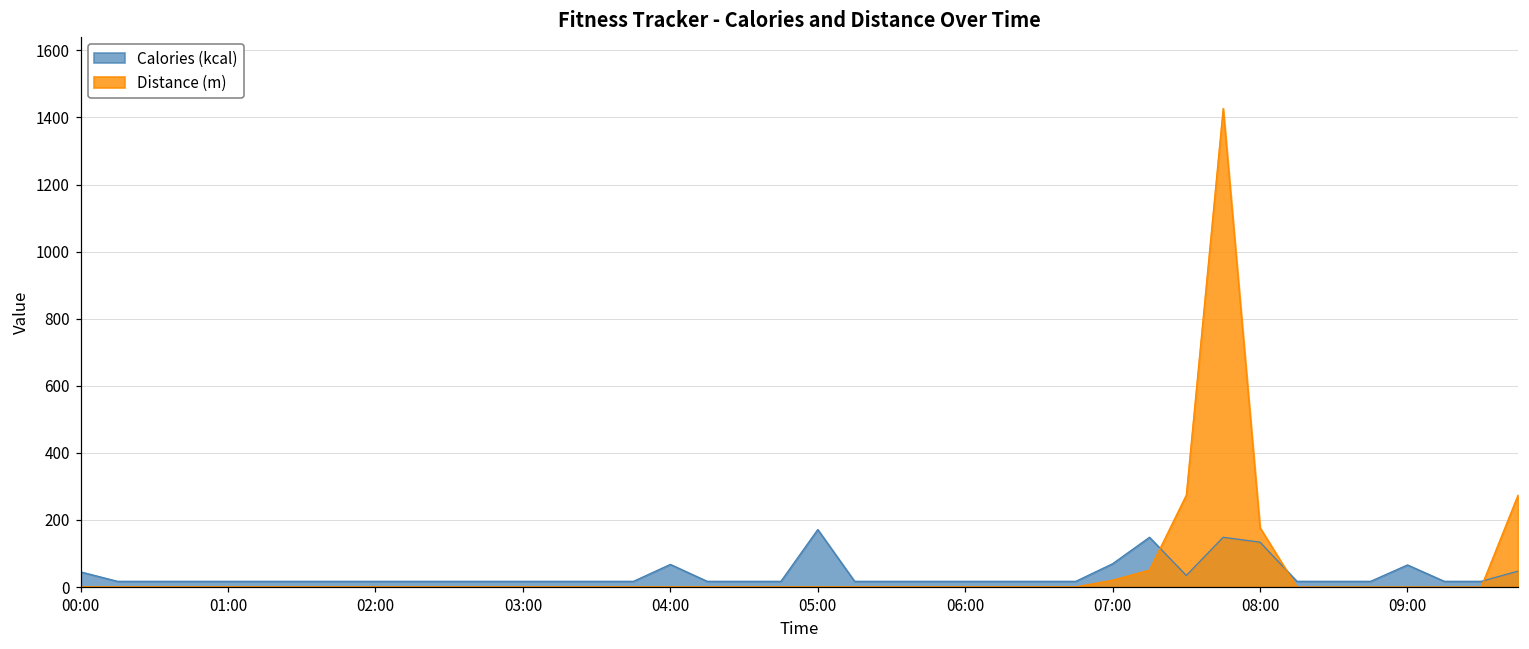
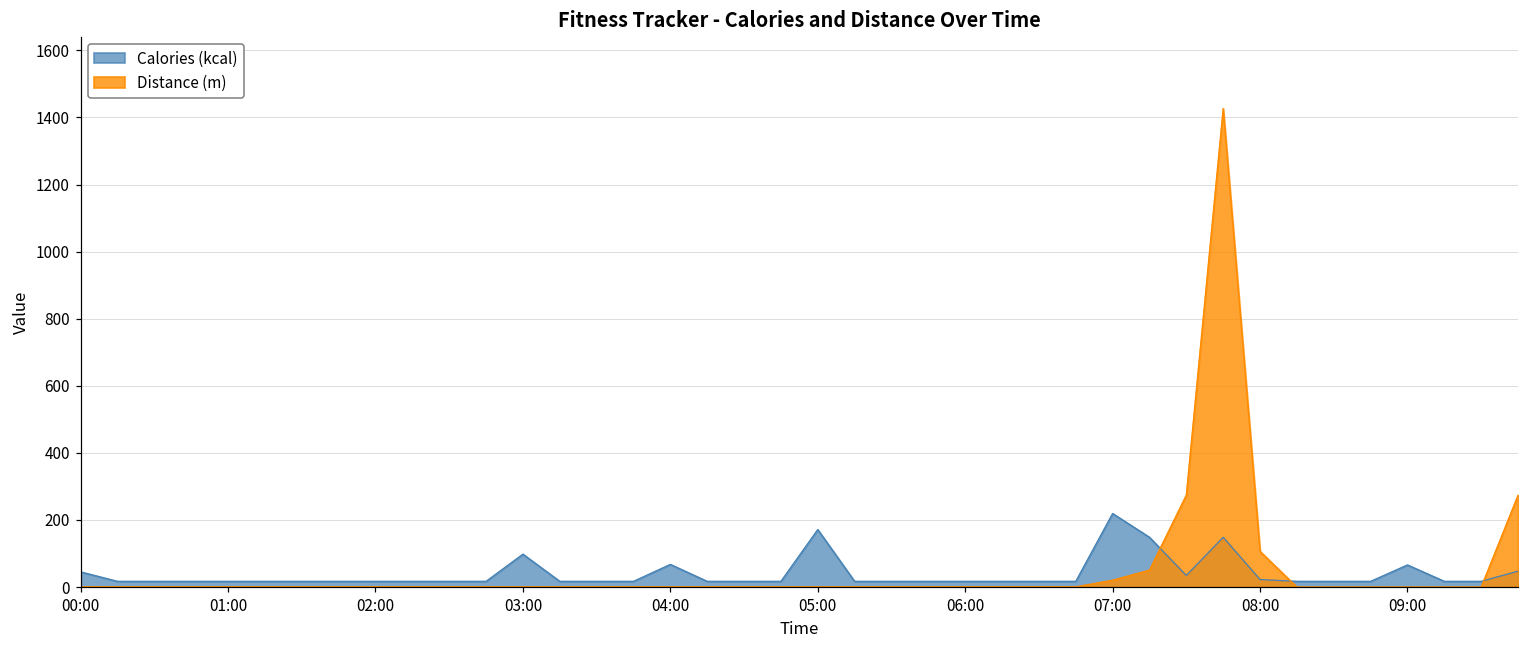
Calories (kcal), 03:00: 20 -> 100
Calories (kcal), 07:00: 70 -> 220
Calories (kcal), 08:00: 130 -> 20
Distance (m), 08:00: 180 -> 110
